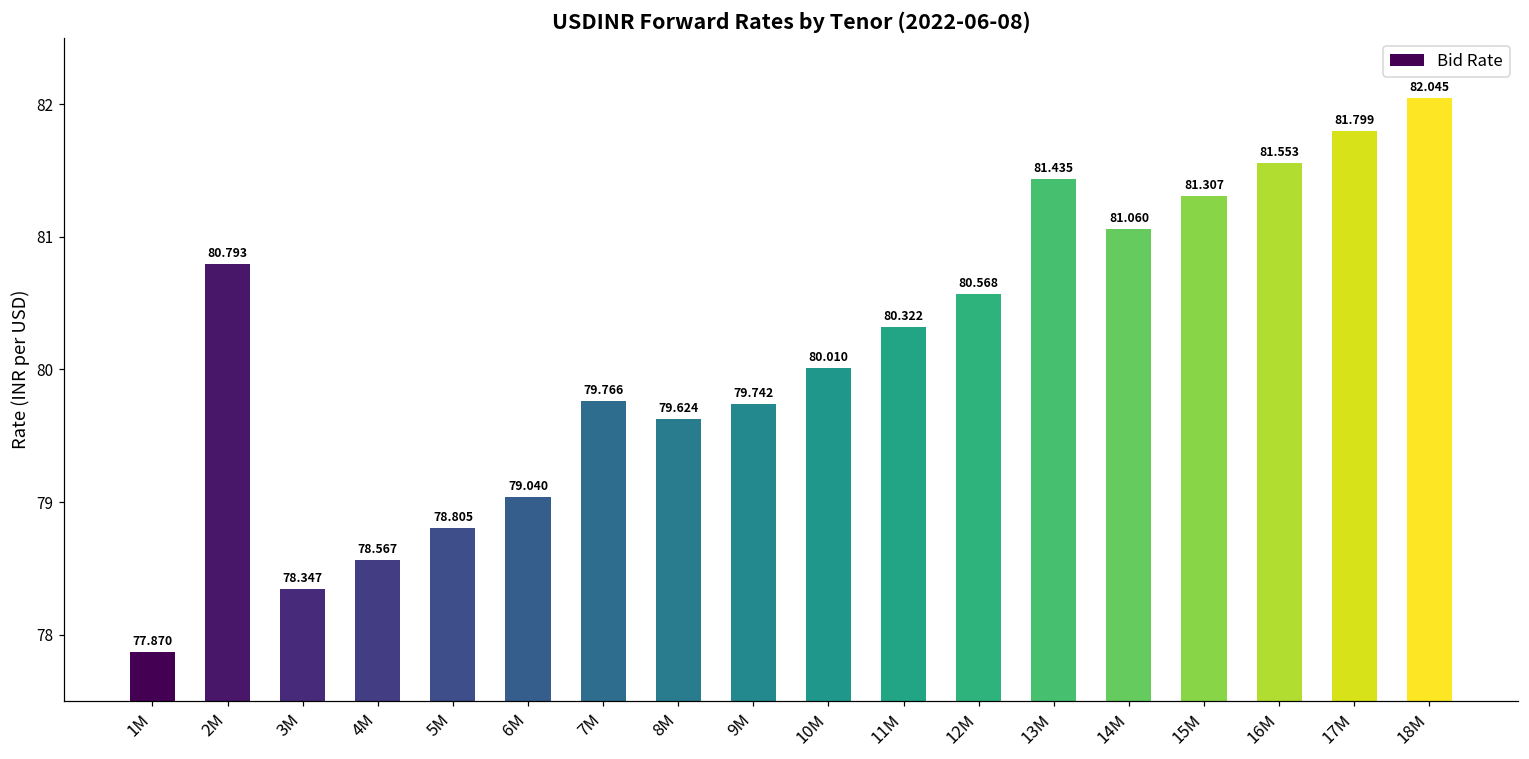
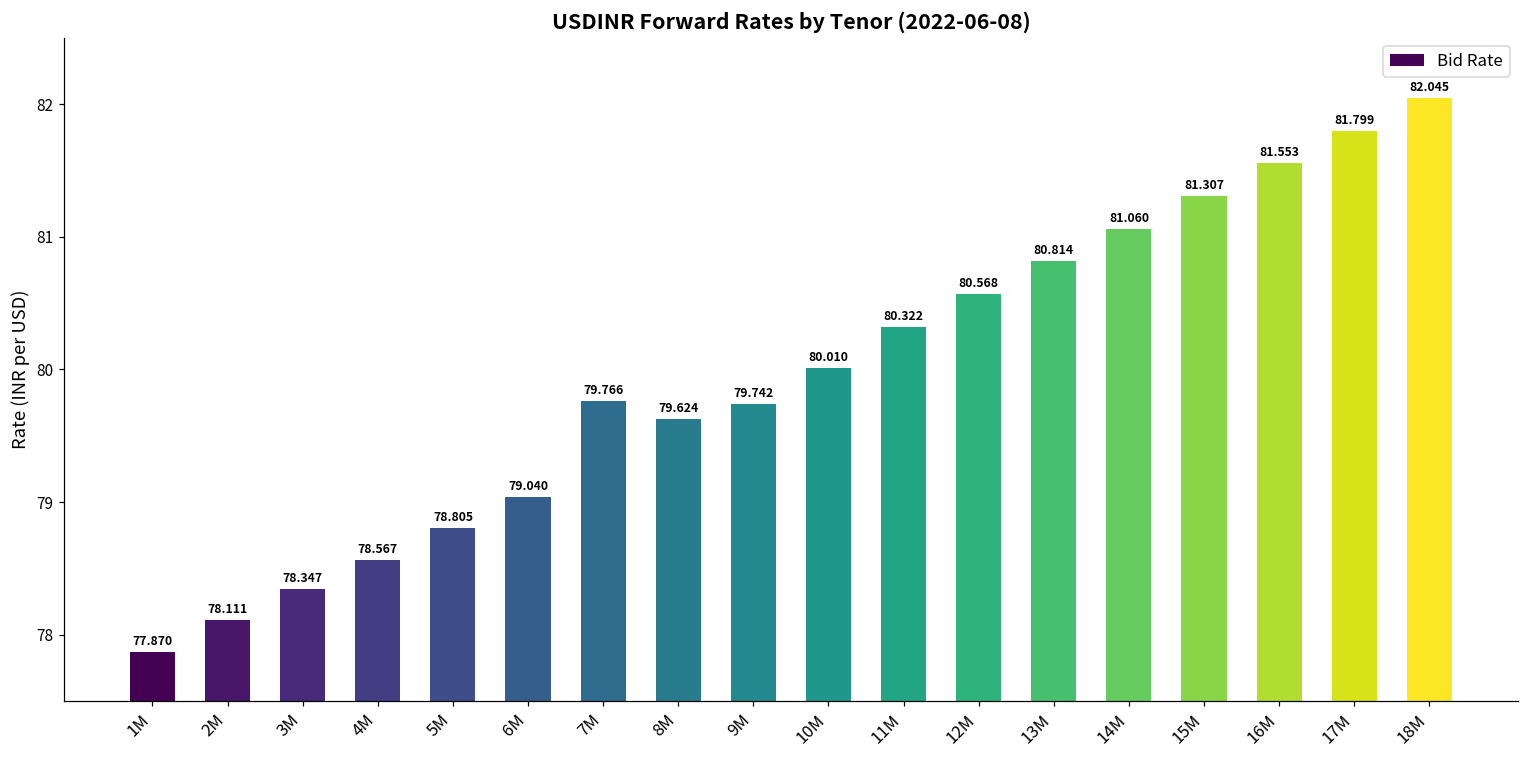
2M: 80.793 -> 78.111
13M: 81.435 -> 80.814
